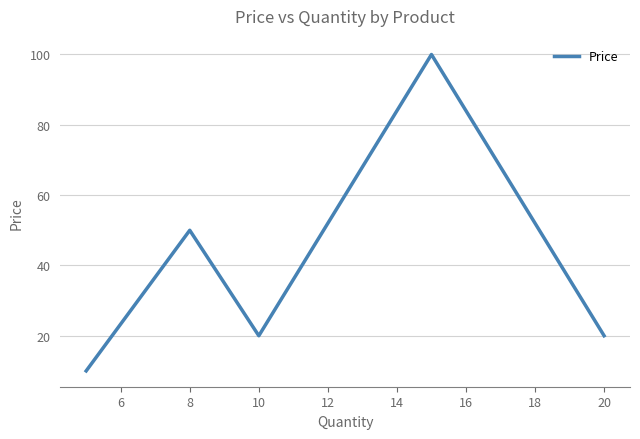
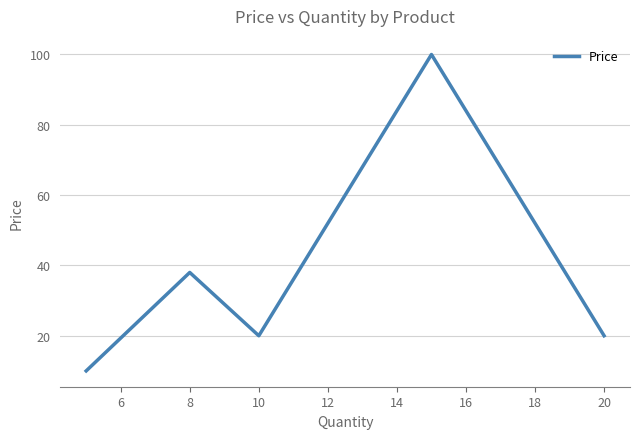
8: 50 -> 38
